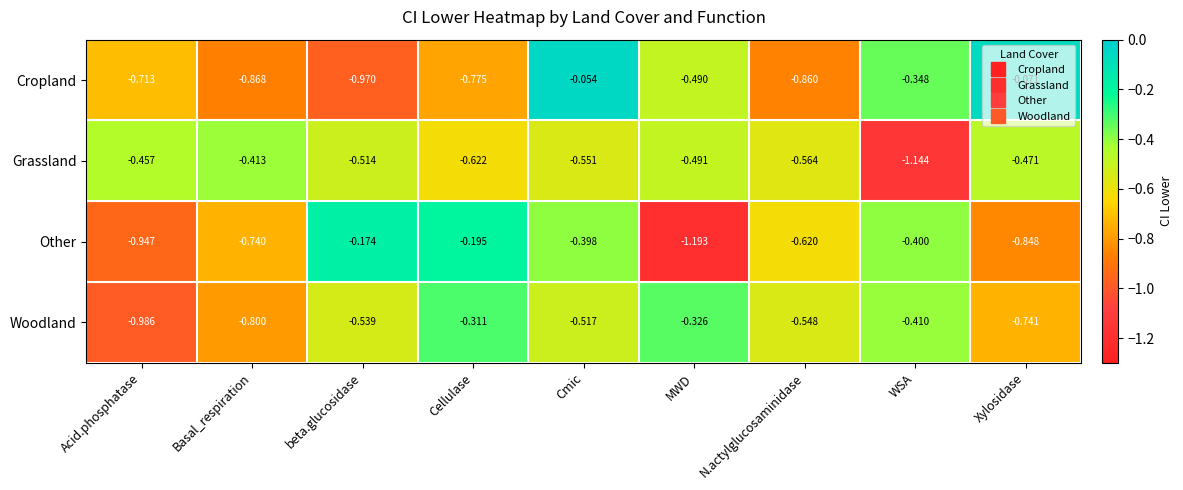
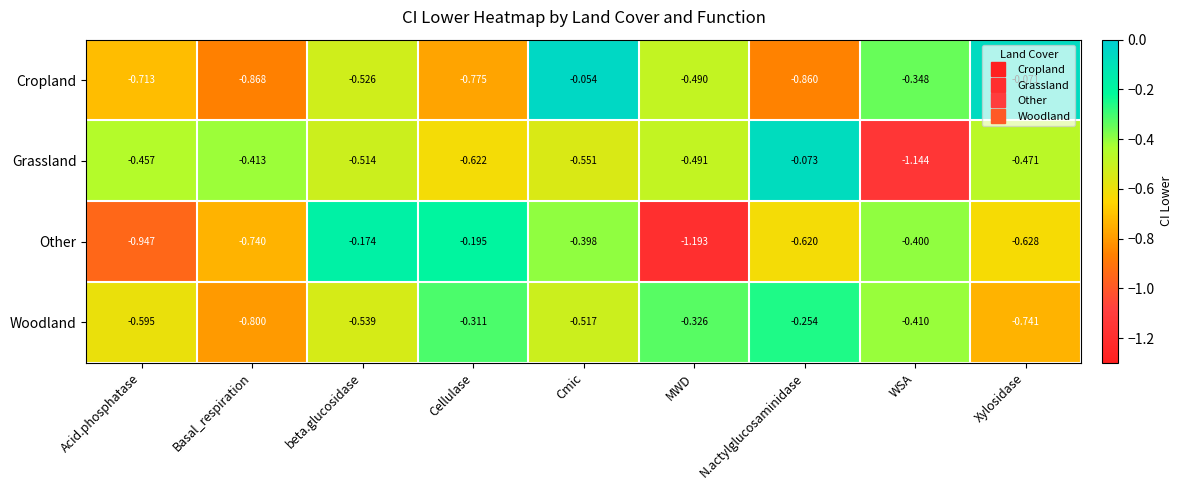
Cropland, beta.glucosidase: -0.970 -> -0.526
Grassland, N.actylglucosaminidase: -0.564 -> -0.073
Other, Xylosidase: -0.848 -> -0.628
Woodland, Acid.phosphatase: -0.986 -> -0.595
Woodland, N.actylglucosaminidase: -0.548 -> -0.254
